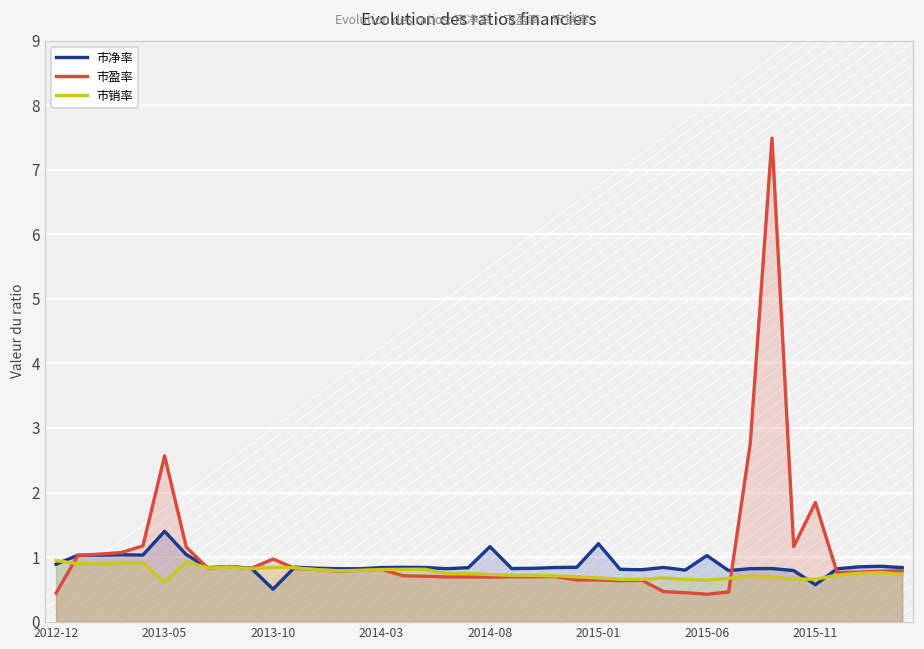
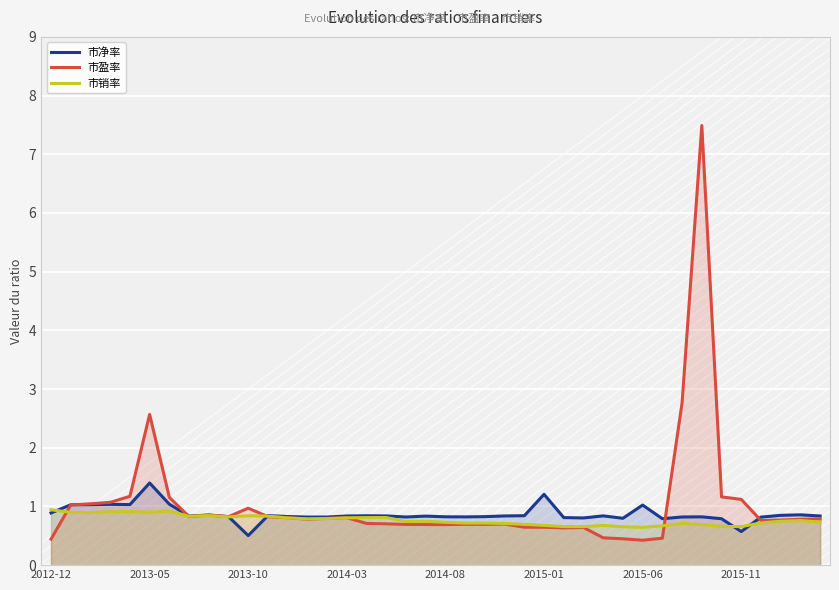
市销率, 2013-05: 0.6 -> 0.9
市净率, 2014-08: 1.2 -> 0.8
市盈率, 2015-11: 1.8 -> 1.1
